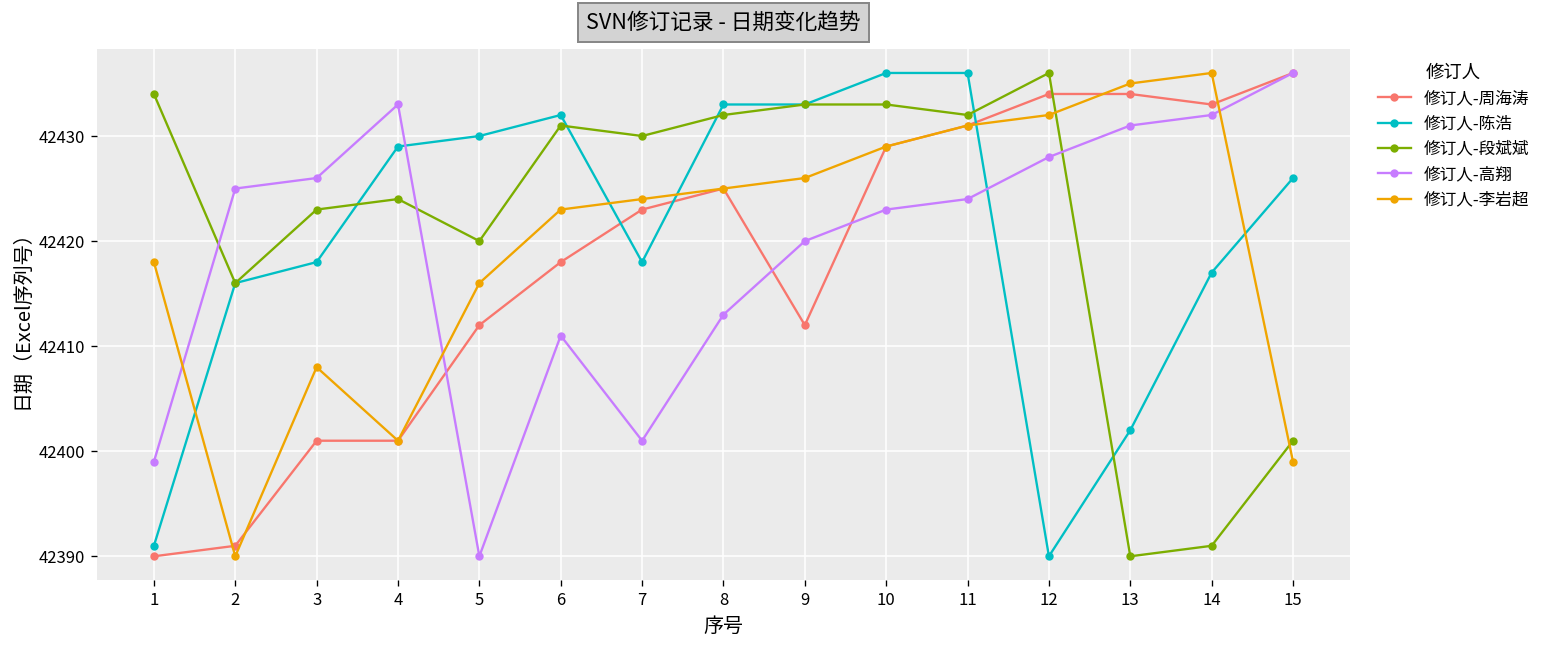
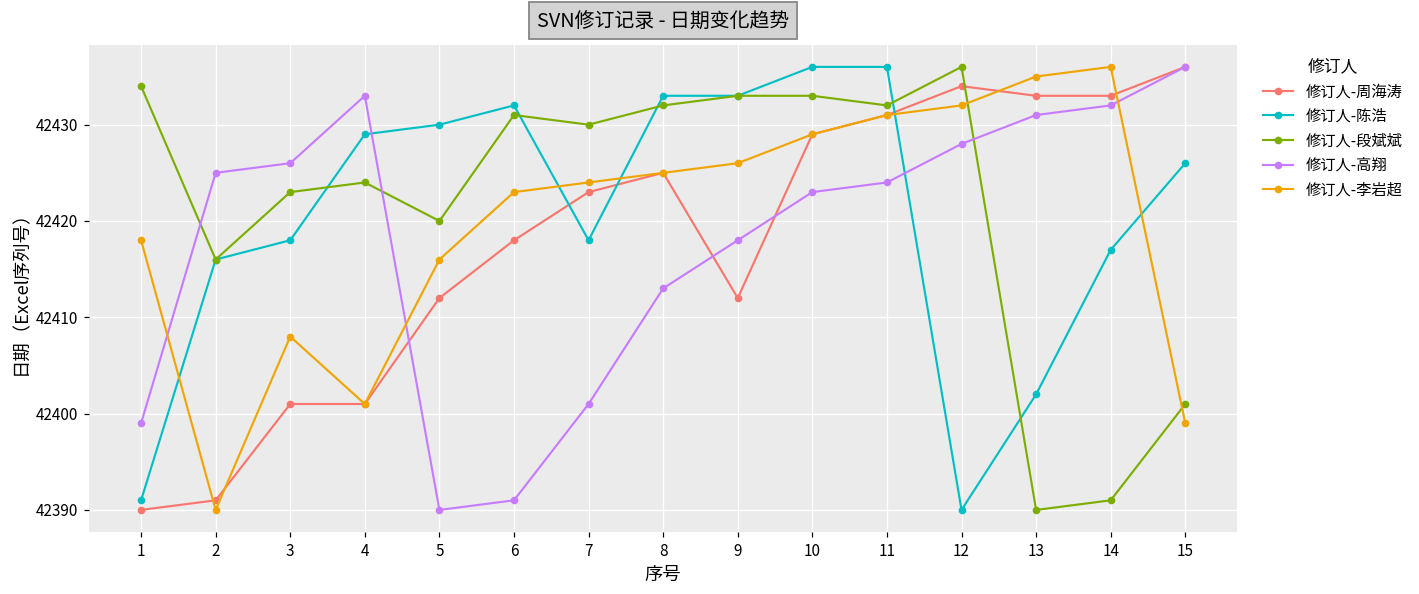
修订人-高翔, 6: 42411 -> 42391
修订人-高翔, 9: 42420 -> 42418
修订人-周海涛, 13: 42434 -> 42433
